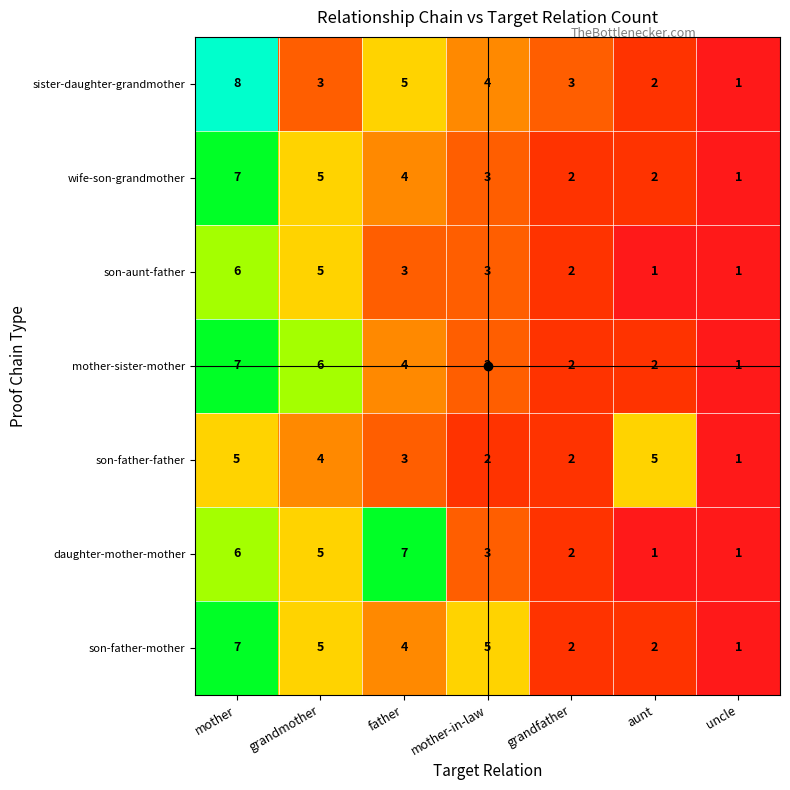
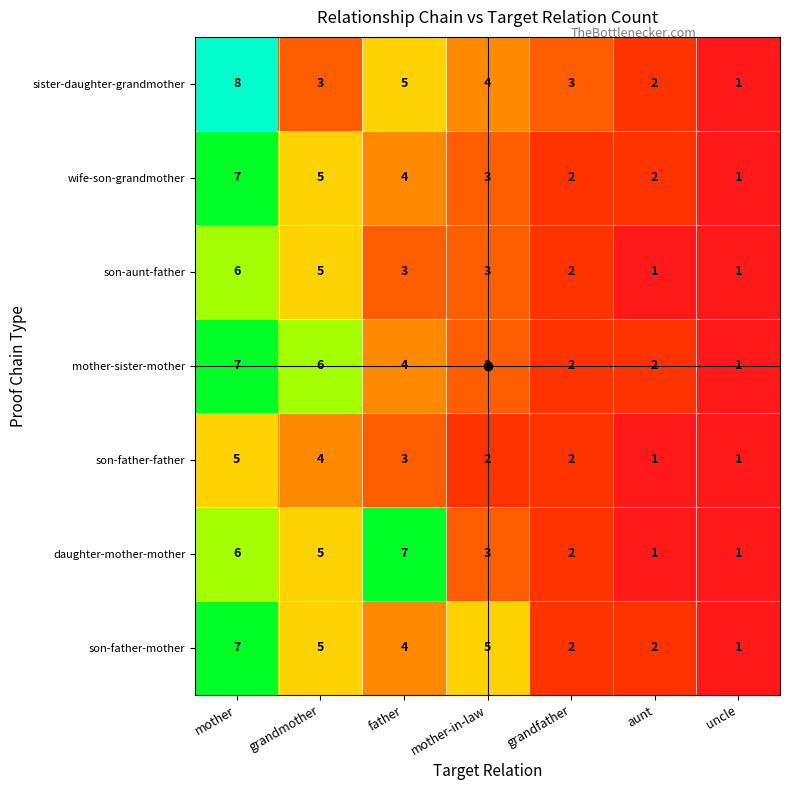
son-father-father, aunt: 5 -> 1
